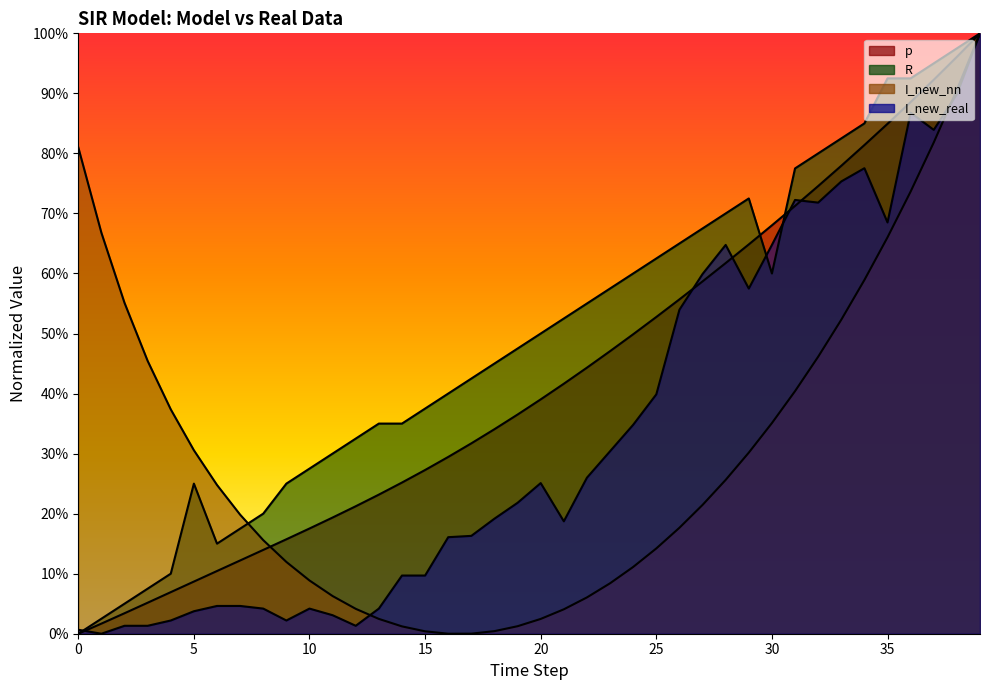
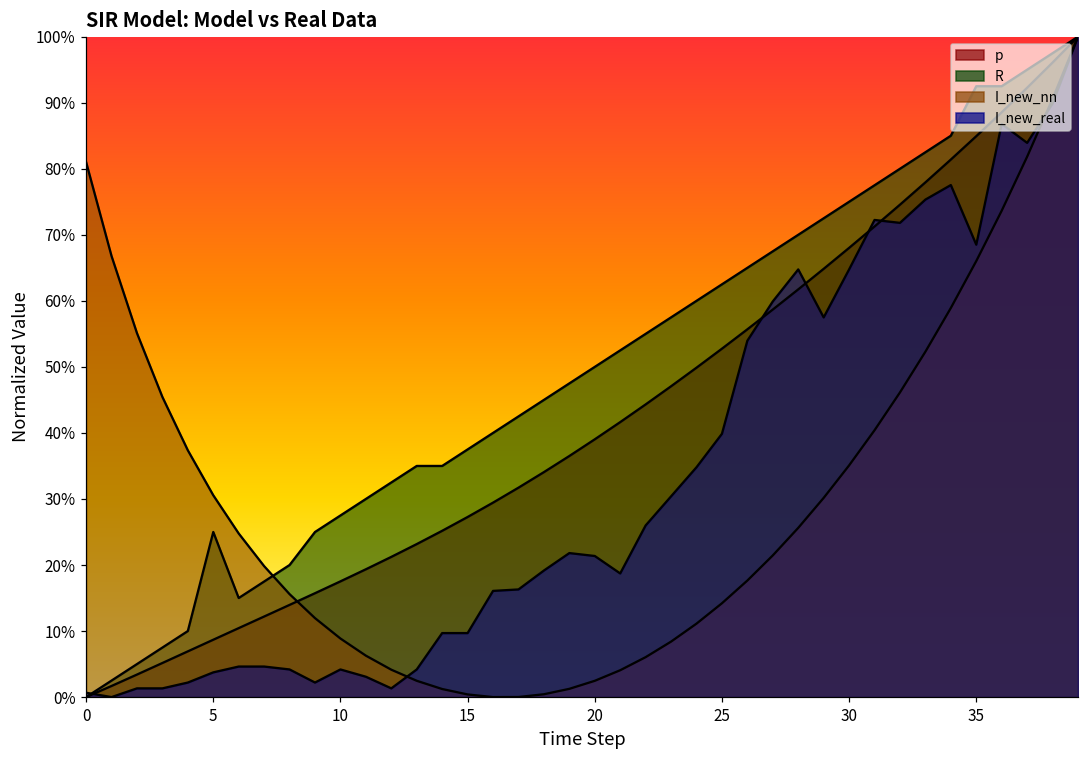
I_new_real, 20: 25% -> 21%
R, 30: 60% -> 75%
